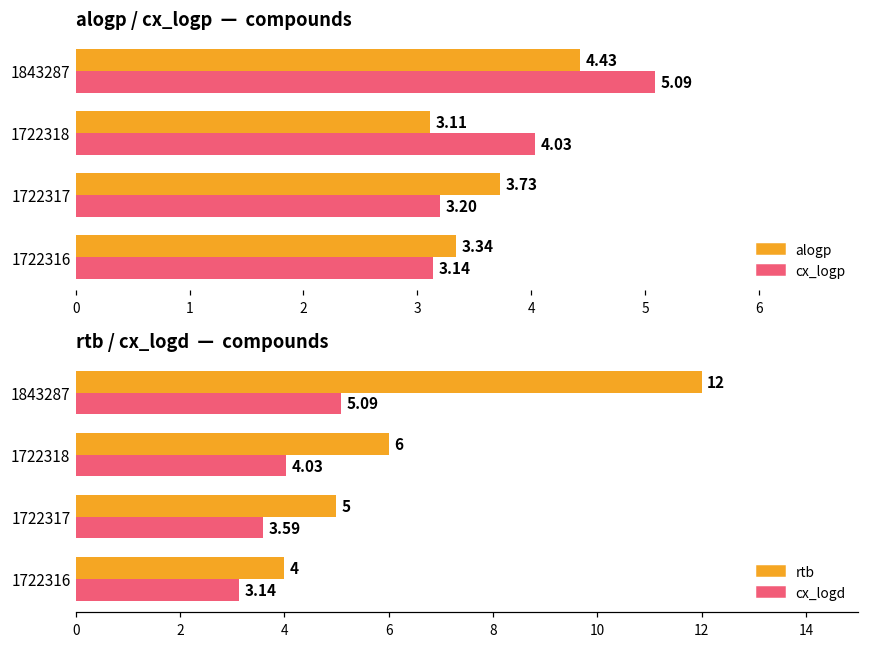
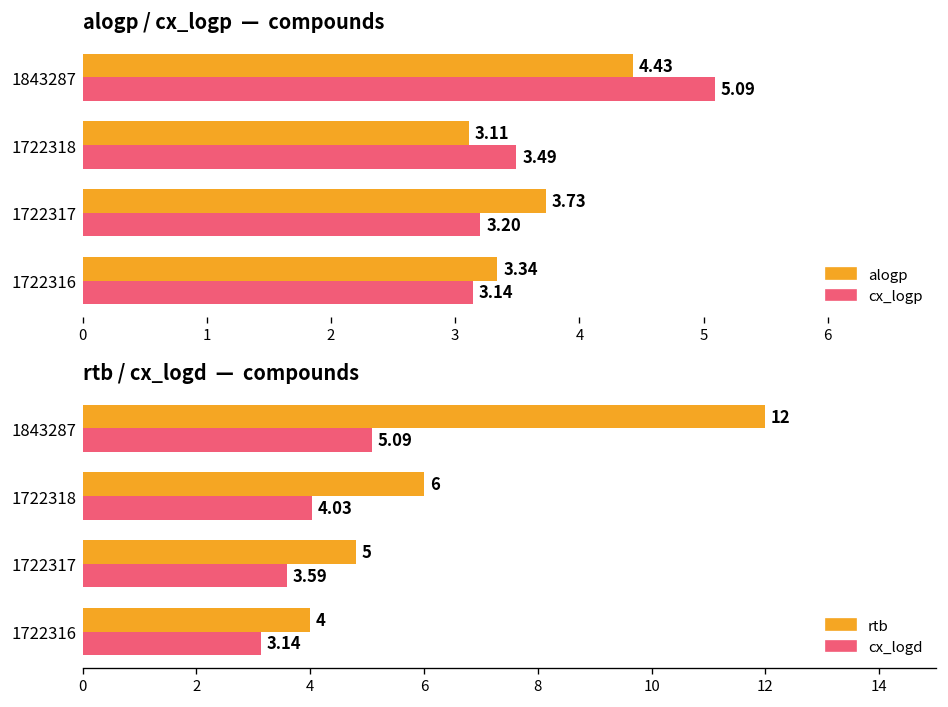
alogp / cx_logp — compounds, cx_logp, 1722318: 4.03 -> 3.49
rtb / cx_logd — compounds, rtb, 1722317: 5.0 -> 4.8
